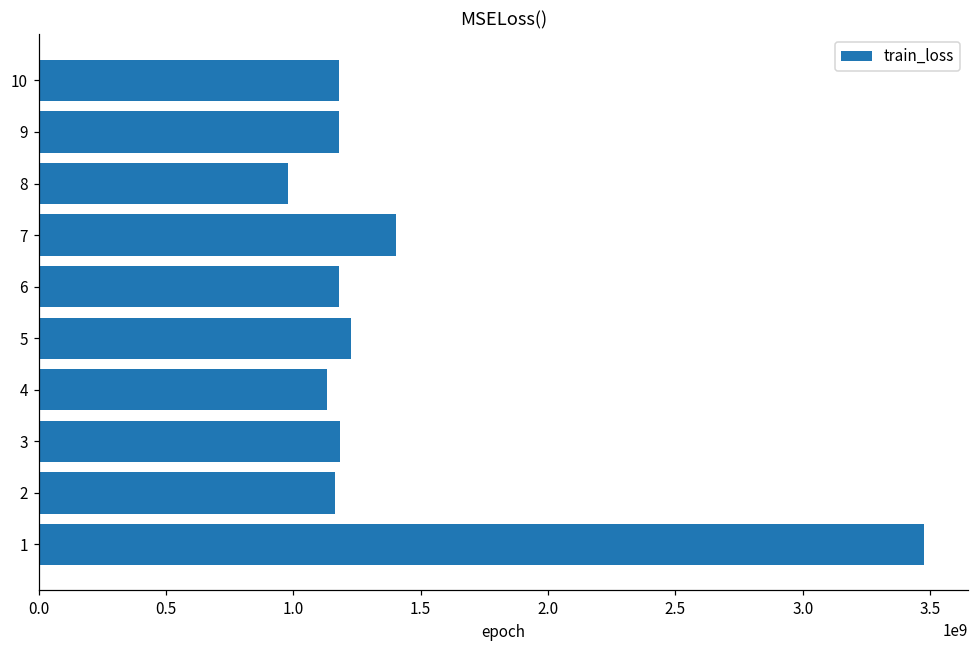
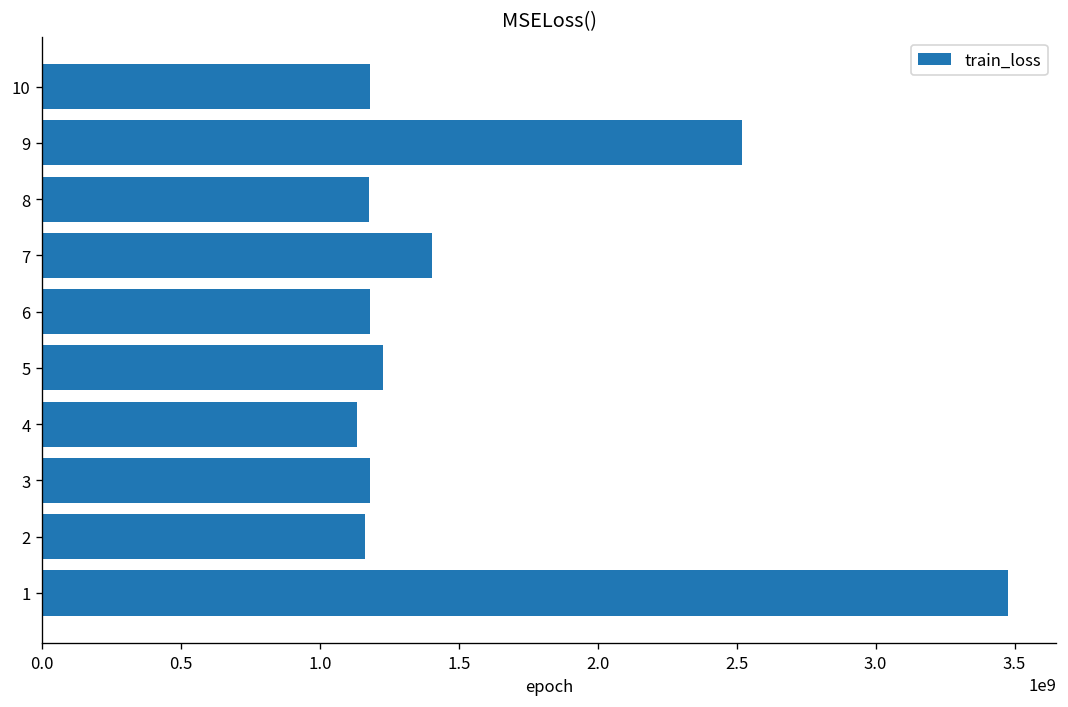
9: 1180000000 -> 2520000000
8: 980000000 -> 1170000000
